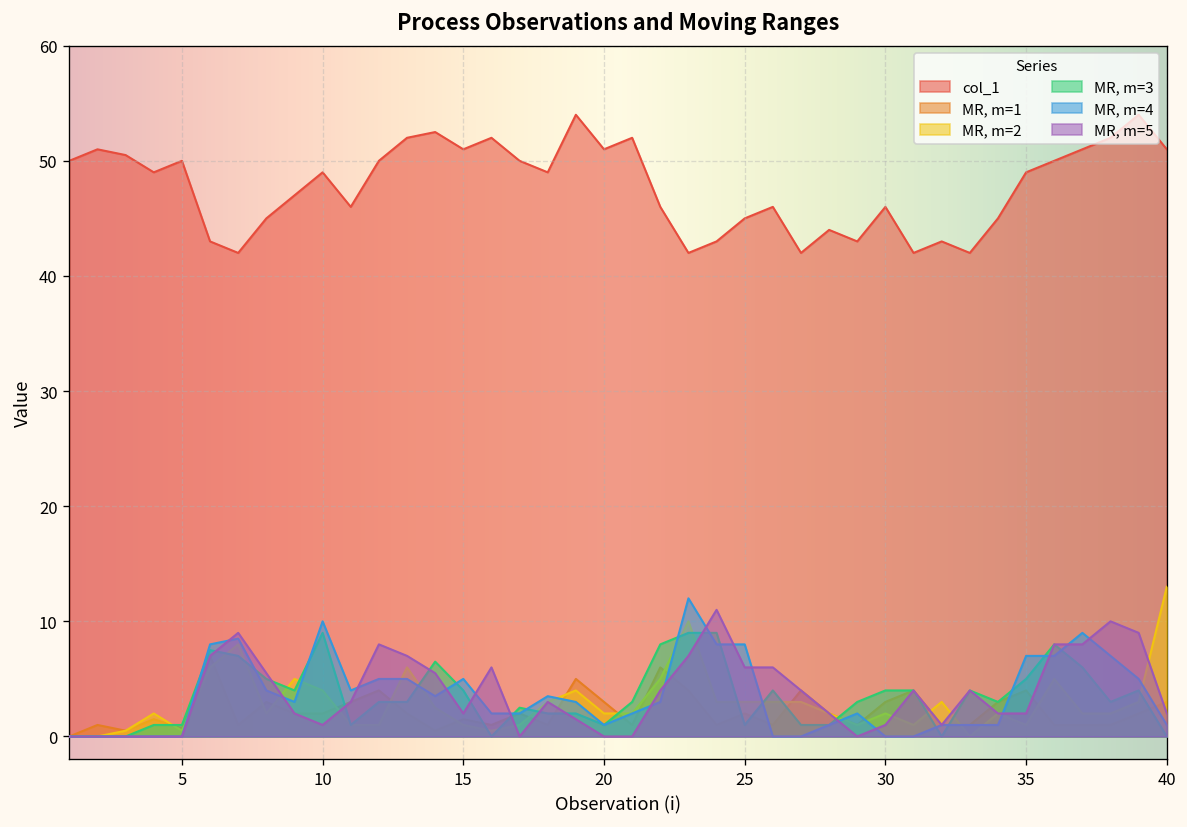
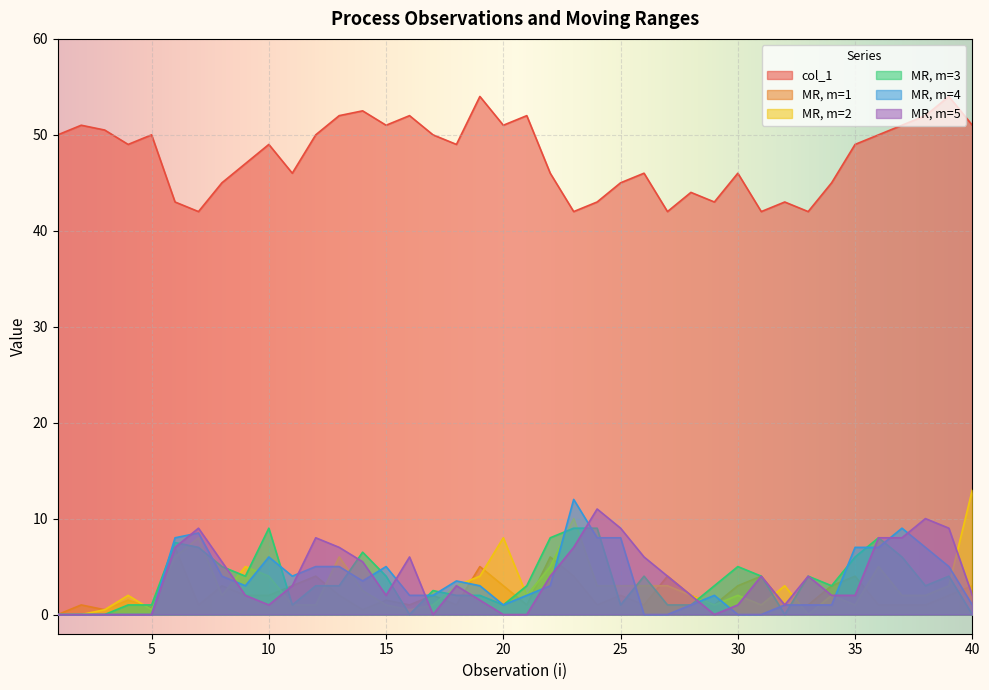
MR, m=4, 10: 10 -> 6
MR, m=2, 20: 2 -> 8
MR, m=5, 25: 6 -> 9
MR, m=3, 30: 4 -> 5
MR, m=3, 35: 5 -> 6
